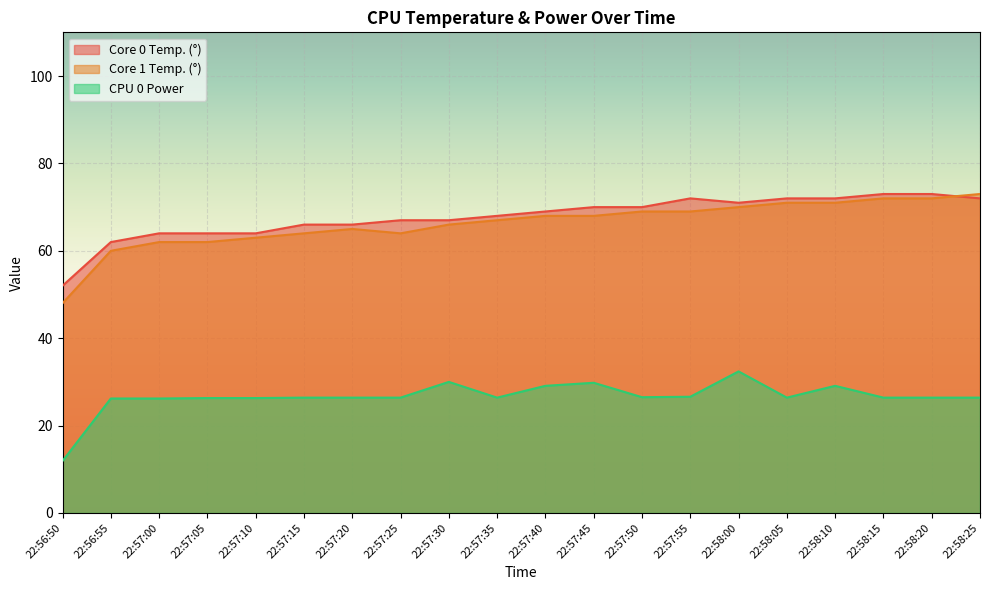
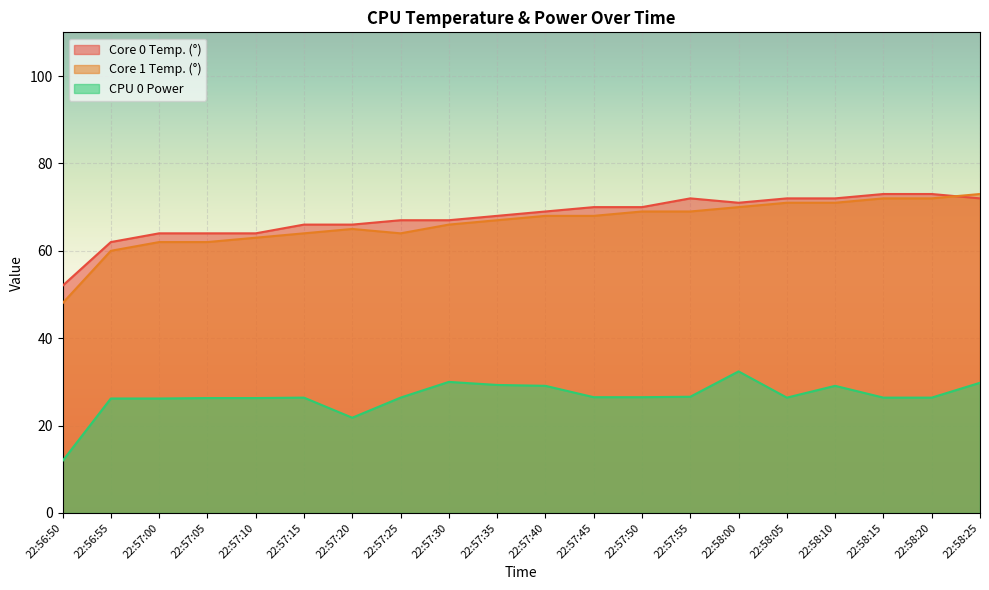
CPU 0 Power, 22:57:20: 26 -> 22
CPU 0 Power, 22:57:35: 26 -> 29
CPU 0 Power, 22:57:45: 30 -> 27
CPU 0 Power, 22:58:25: 26 -> 30
